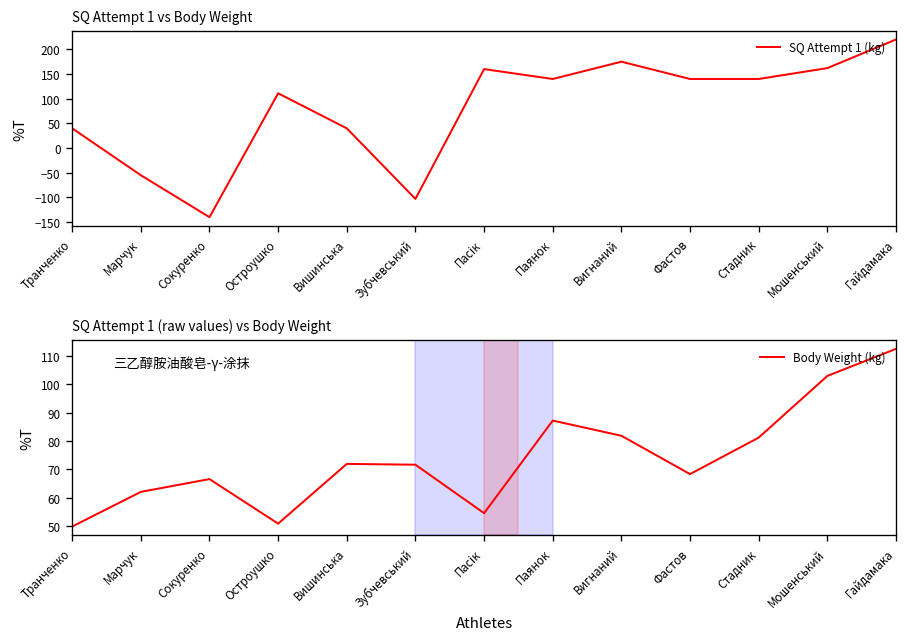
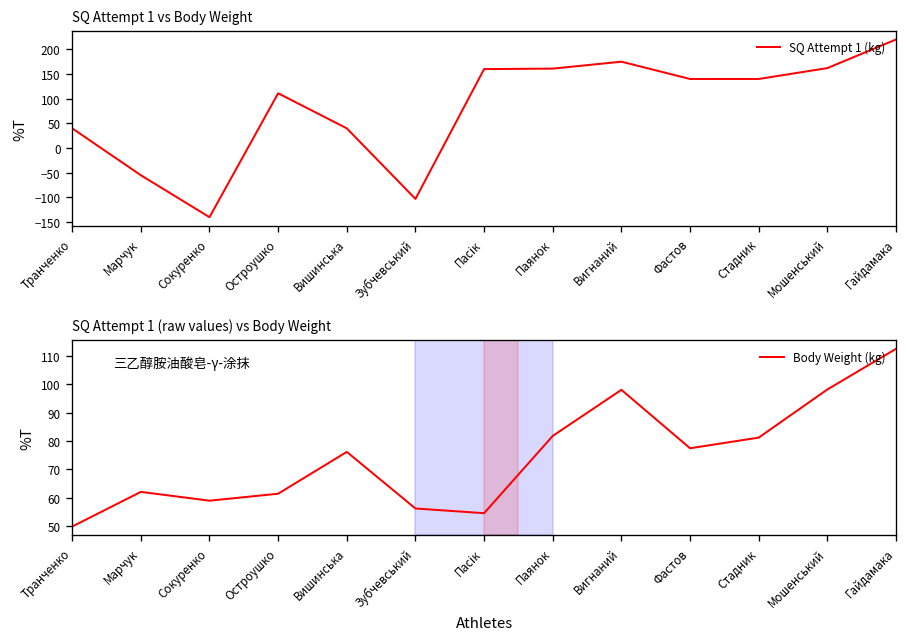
SQ Attempt 1 vs Body Weight, Паянок: 140 -> 160
SQ Attempt 1 (raw values) vs Body Weight, Сокуренко: 67 -> 59
SQ Attempt 1 (raw values) vs Body Weight, Остроушко: 51 -> 61
SQ Attempt 1 (raw values) vs Body Weight, Вишинська: 72 -> 76
SQ Attempt 1 (raw values) vs Body Weight, Зубчевський: 72 -> 56
SQ Attempt 1 (raw values) vs Body Weight, Паянок: 87 -> 82
SQ Attempt 1 (raw values) vs Body Weight, Вигнаний: 82 -> 98
SQ Attempt 1 (raw values) vs Body Weight, Фастов: 68 -> 77
SQ Attempt 1 (raw values) vs Body Weight, Мошенський: 103 -> 98
